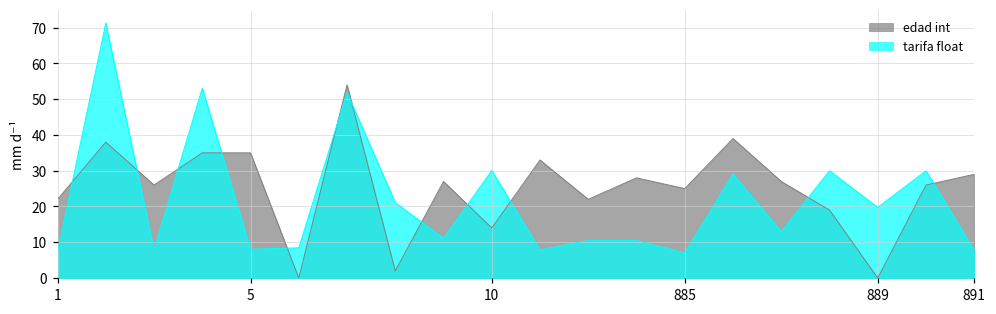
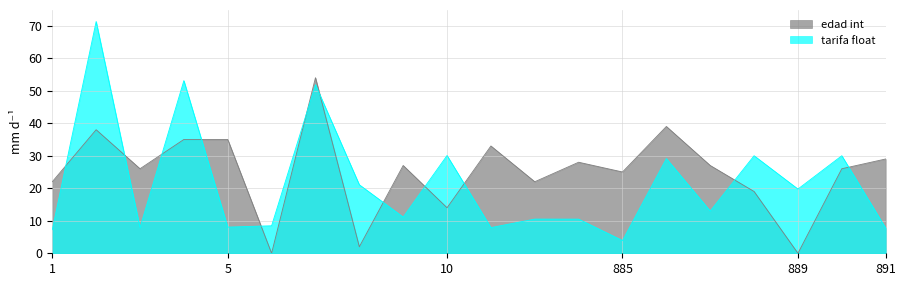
tarifa float, 885: 7 -> 4
